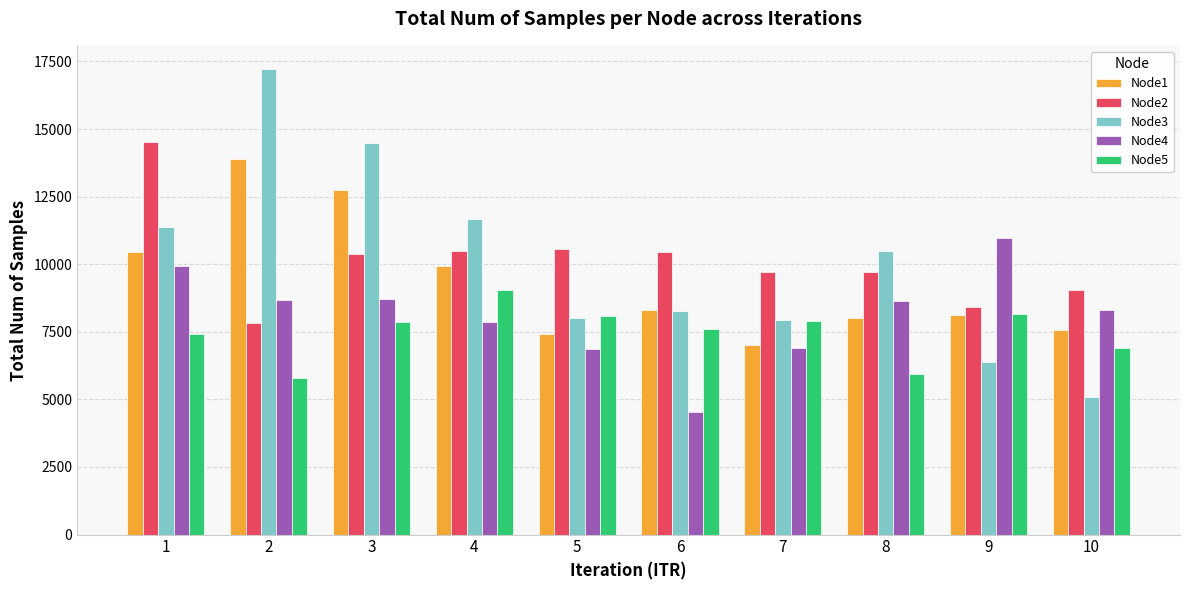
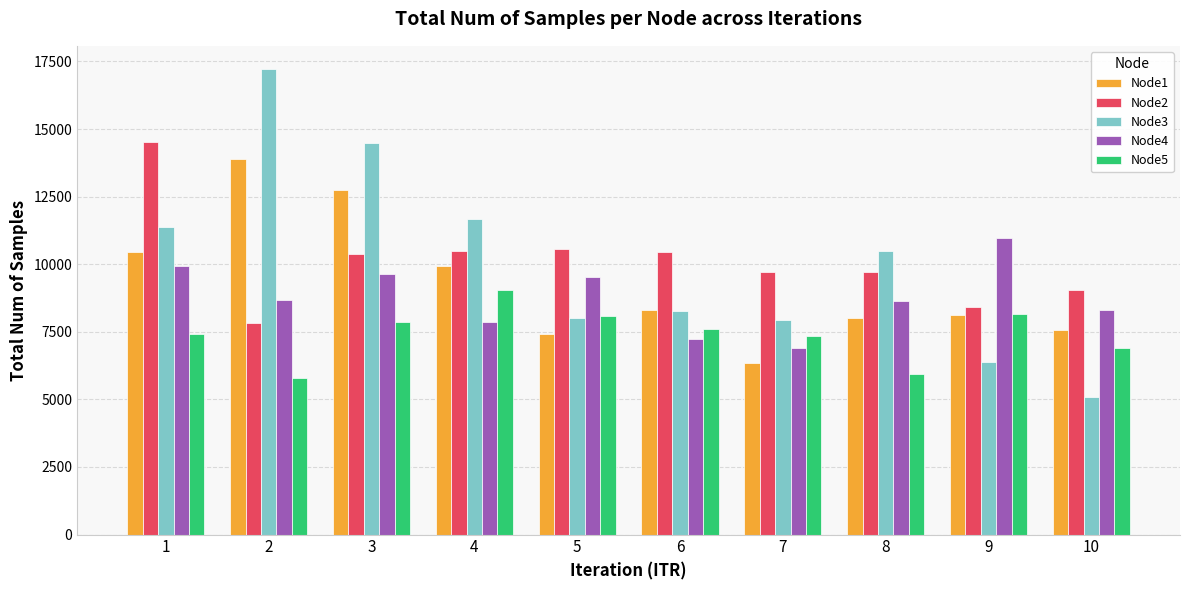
Node4, 3: 8700 -> 9600
Node4, 5: 6900 -> 9500
Node4, 6: 4500 -> 7200
Node1, 7: 7000 -> 6400
Node5, 7: 7900 -> 7400
